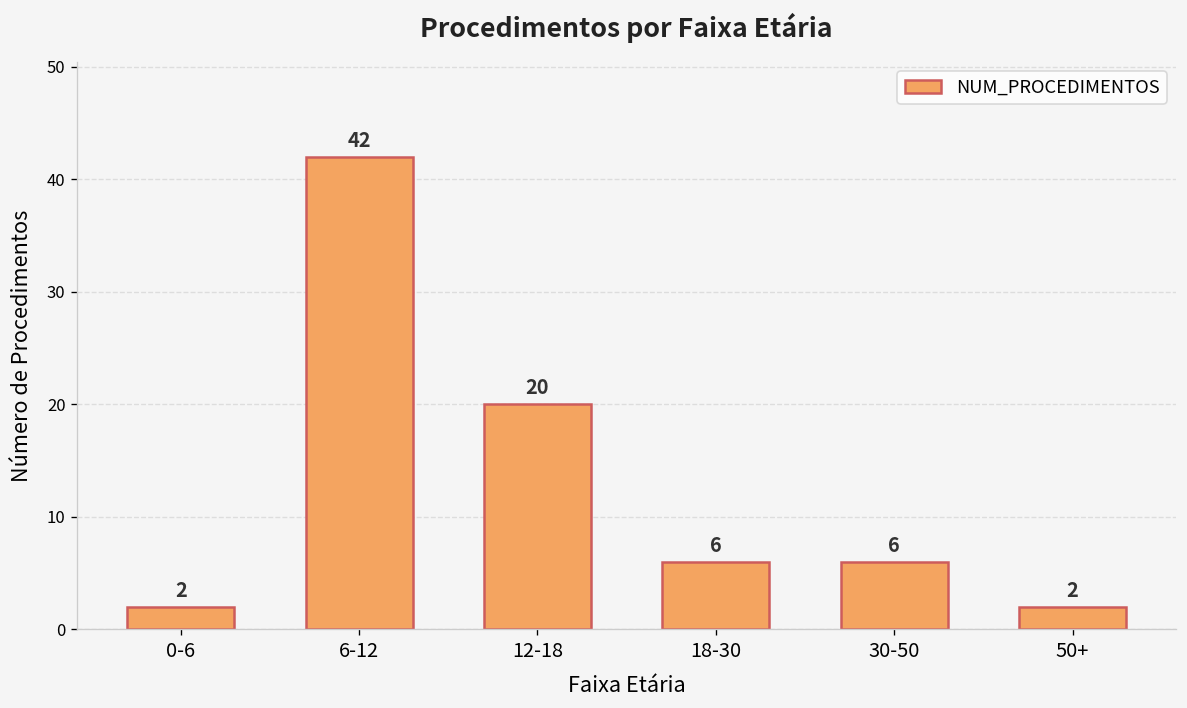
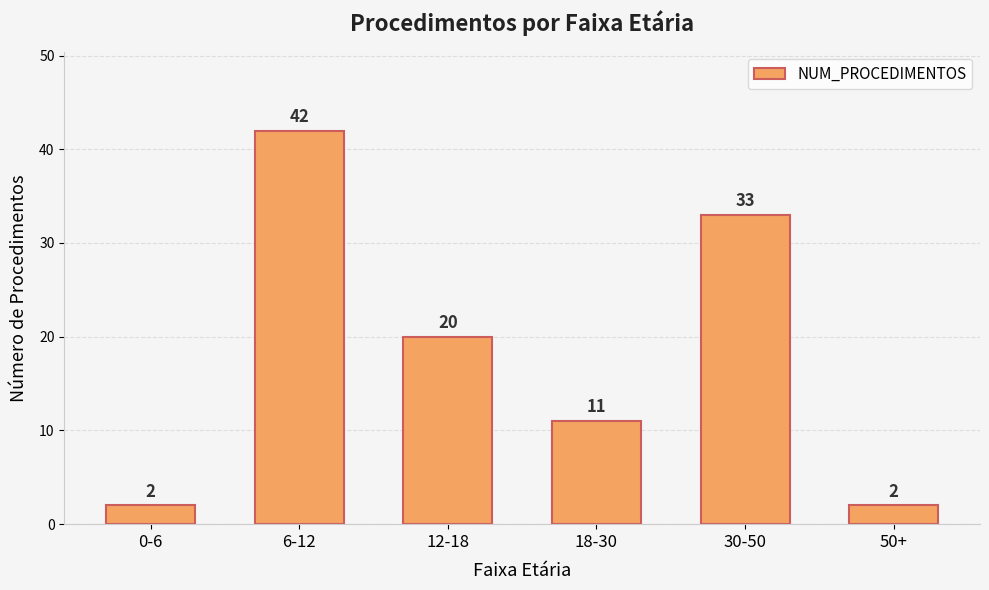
18-30: 6 -> 11
30-50: 6 -> 33
